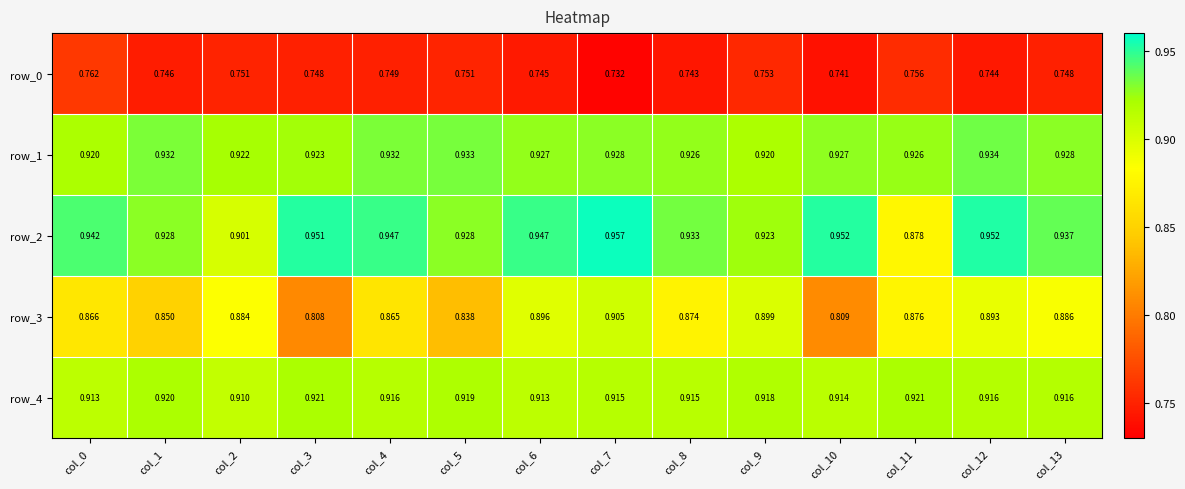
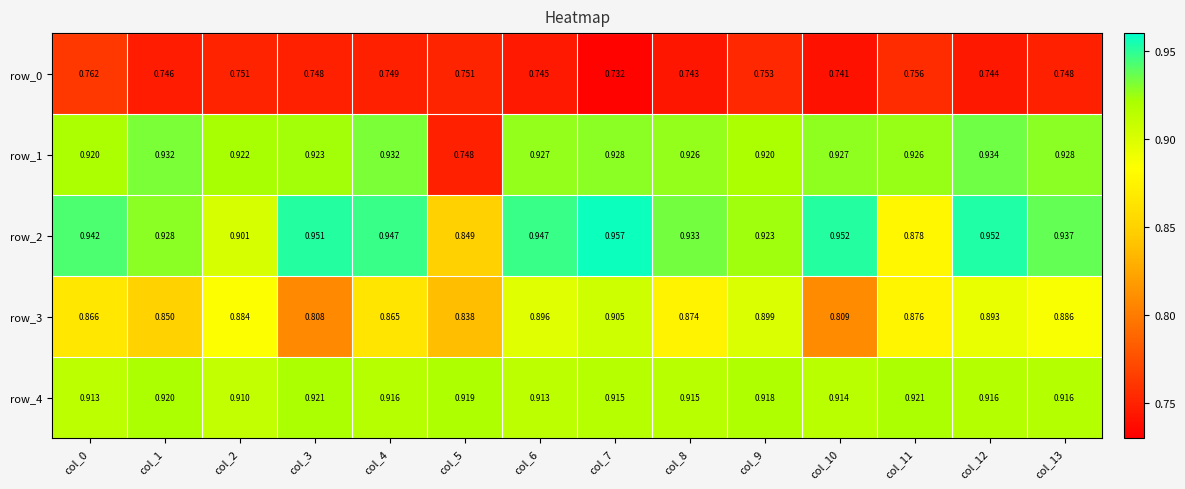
row_1, col_5: 0.933 -> 0.748
row_2, col_5: 0.928 -> 0.849
